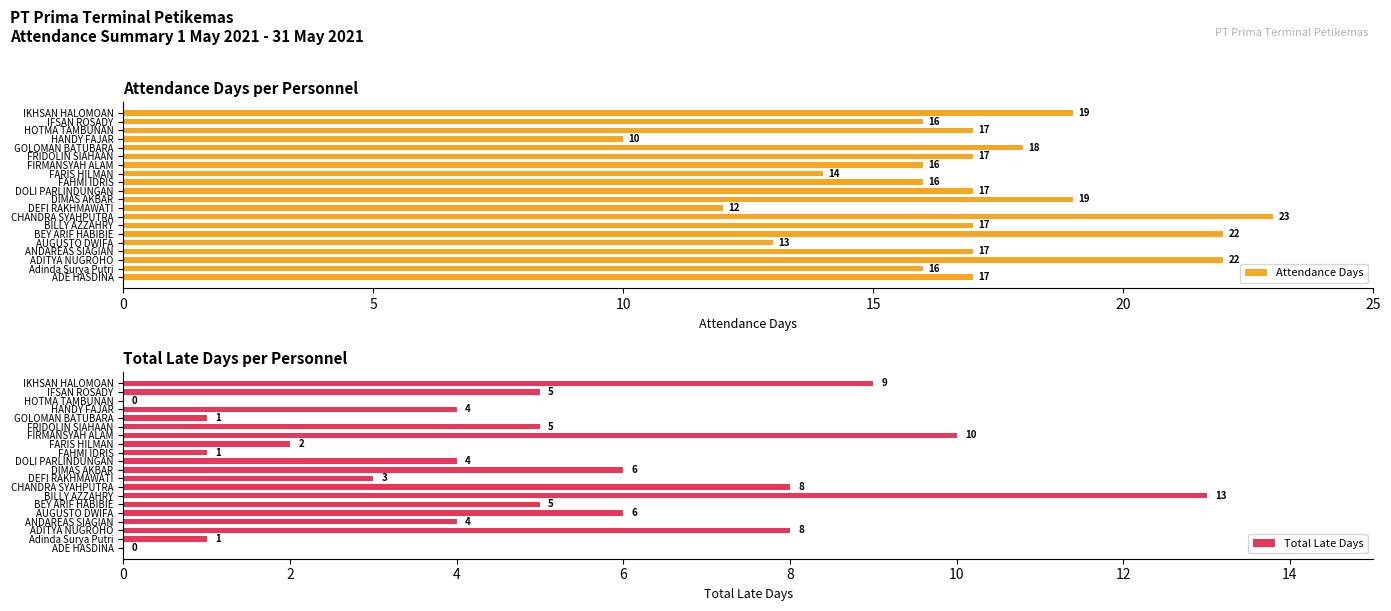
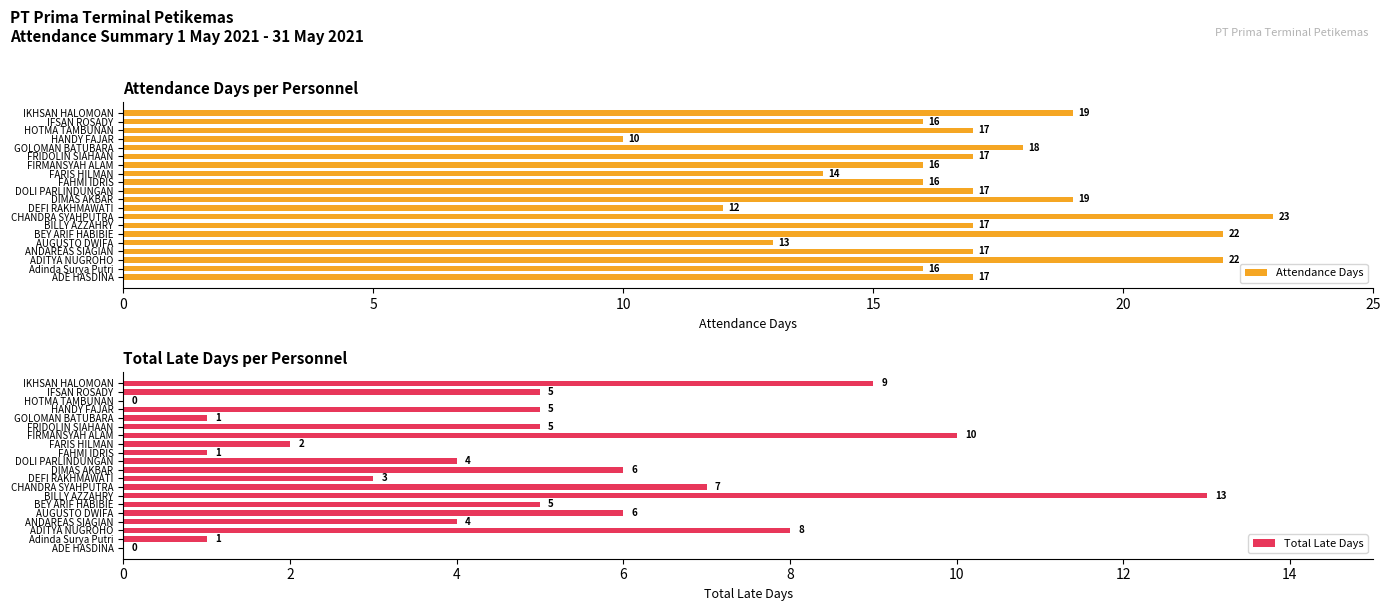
Total Late Days per Personnel, HANDY FAJAR: 4 -> 5
Total Late Days per Personnel, CHANDRA SYAHPUTRA: 8 -> 7
